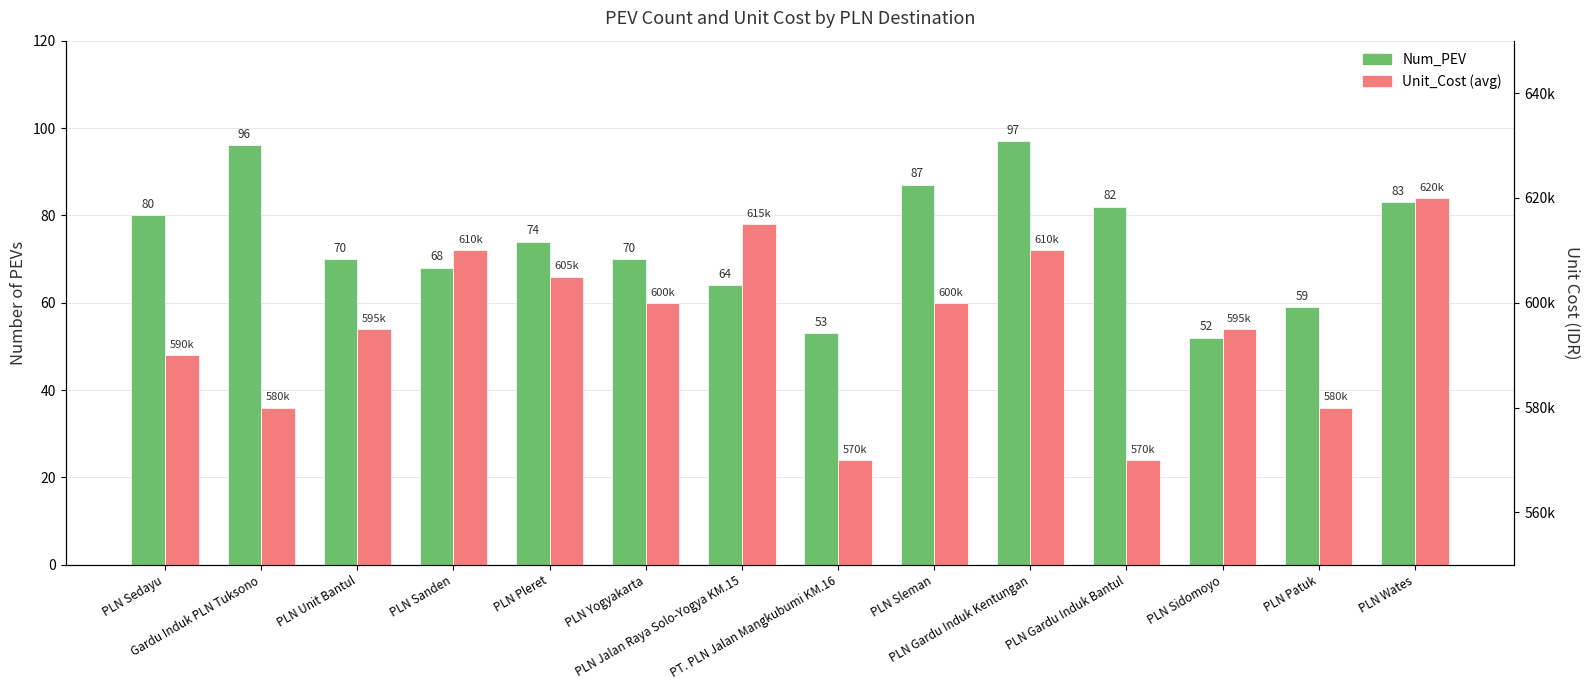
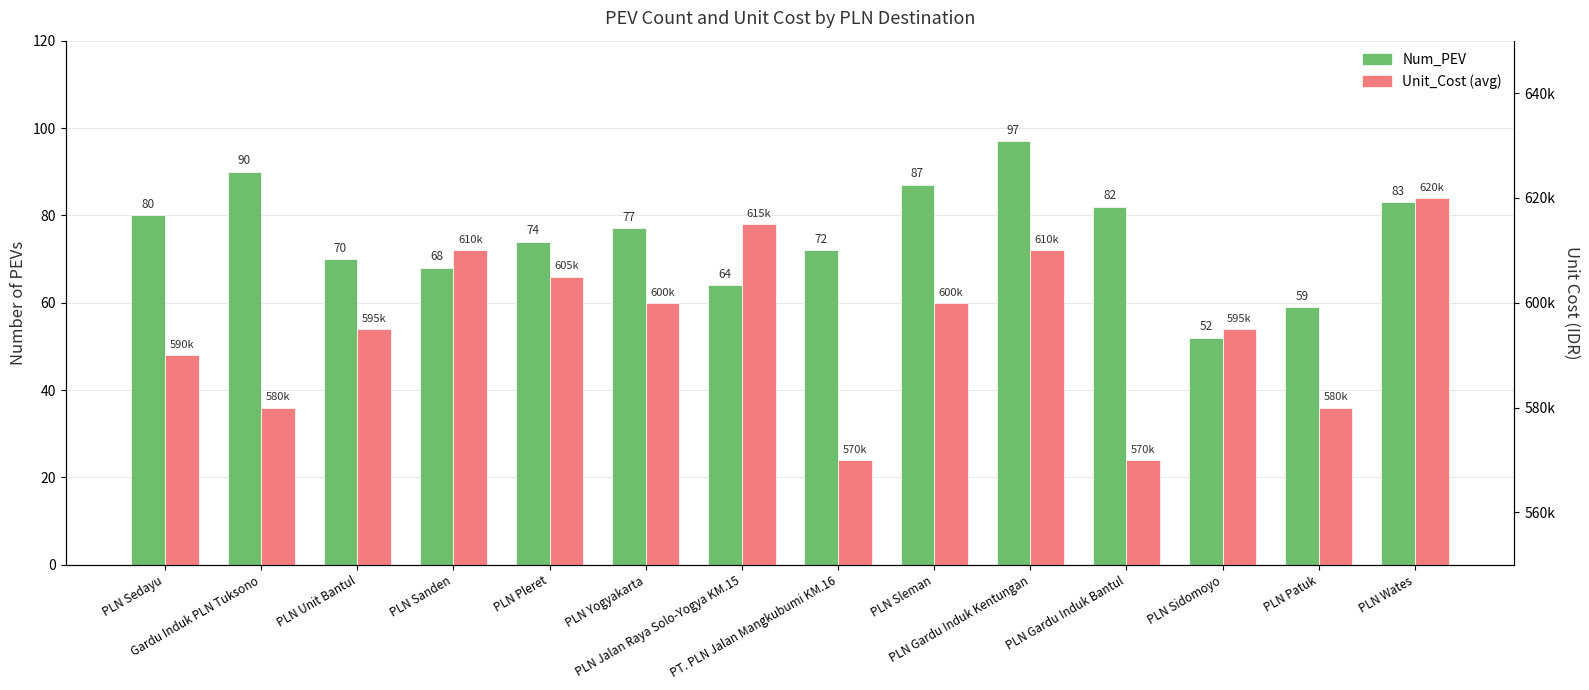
Num_PEV, Gardu Induk PLN Tuksono: 96 -> 90
Num_PEV, PLN Yogyakarta: 70 -> 77
Num_PEV, PT. PLN Jalan Mangkubumi KM.16: 53 -> 72
